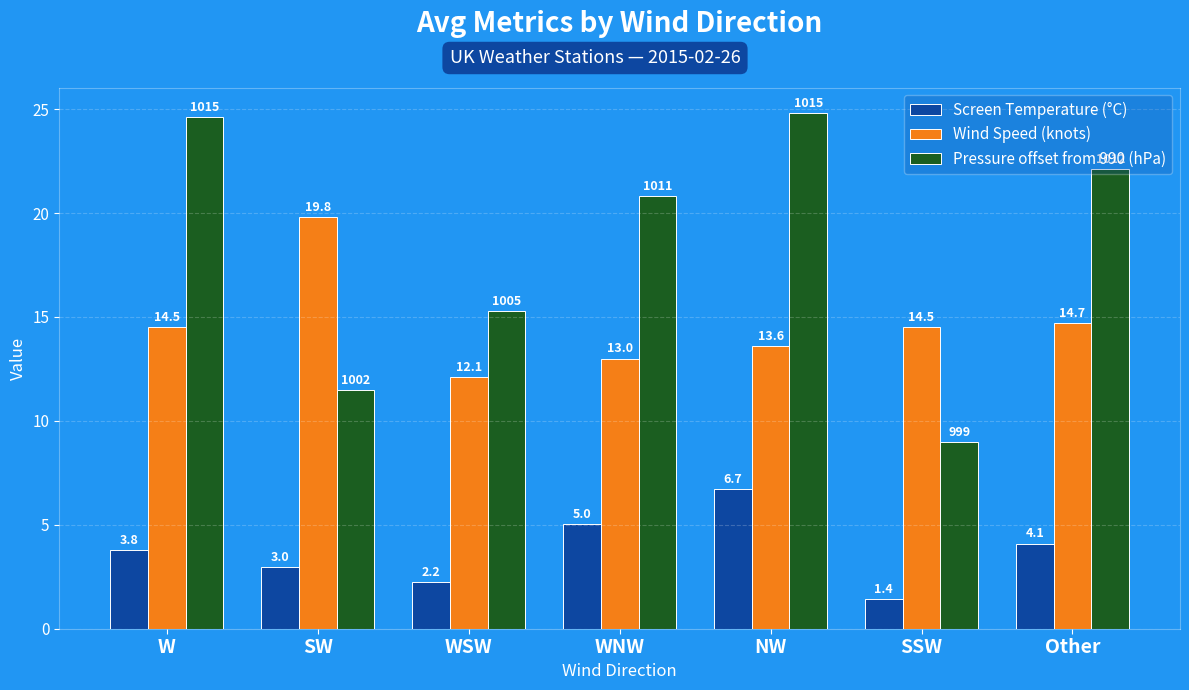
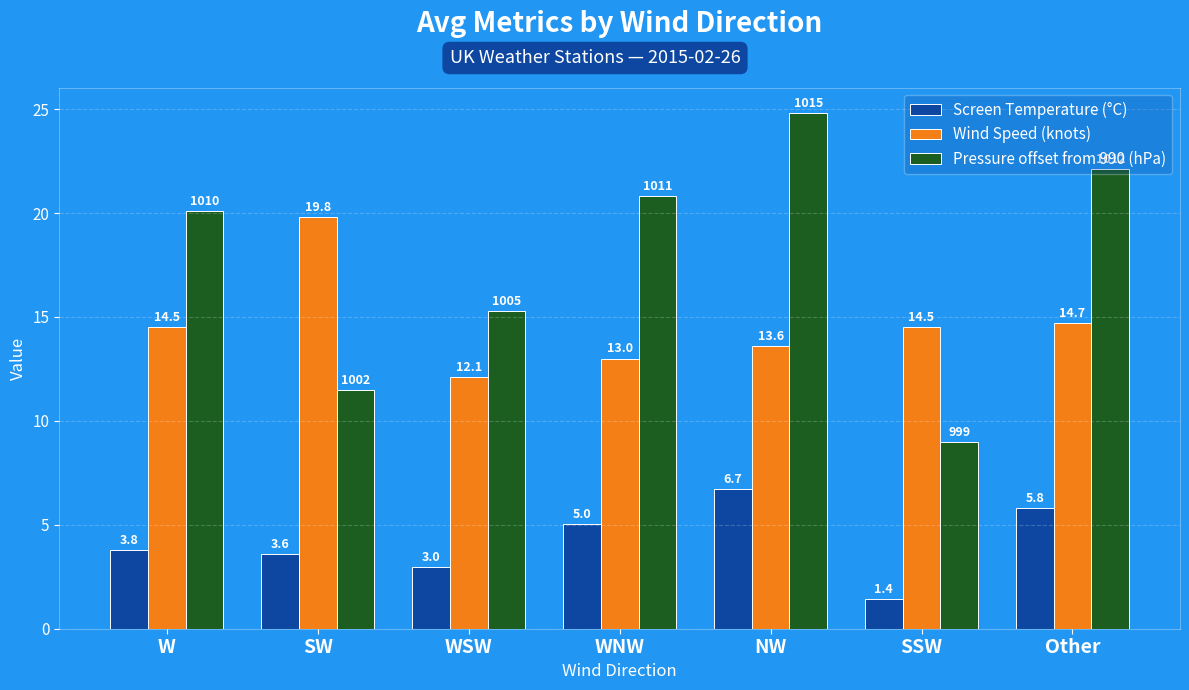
Pressure offset from 990 (hPa), W: 1015 -> 1010
Screen Temperature (°C), SW: 3.0 -> 3.6
Screen Temperature (°C), WSW: 2.2 -> 3.0
Screen Temperature (°C), Other: 4.1 -> 5.8
